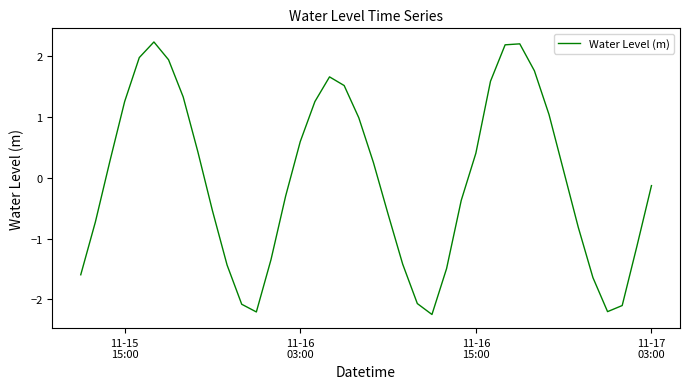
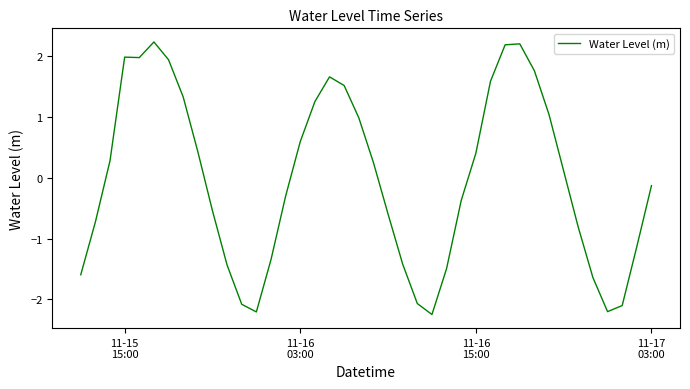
11-15 15:00: 1.2 -> 2.0
